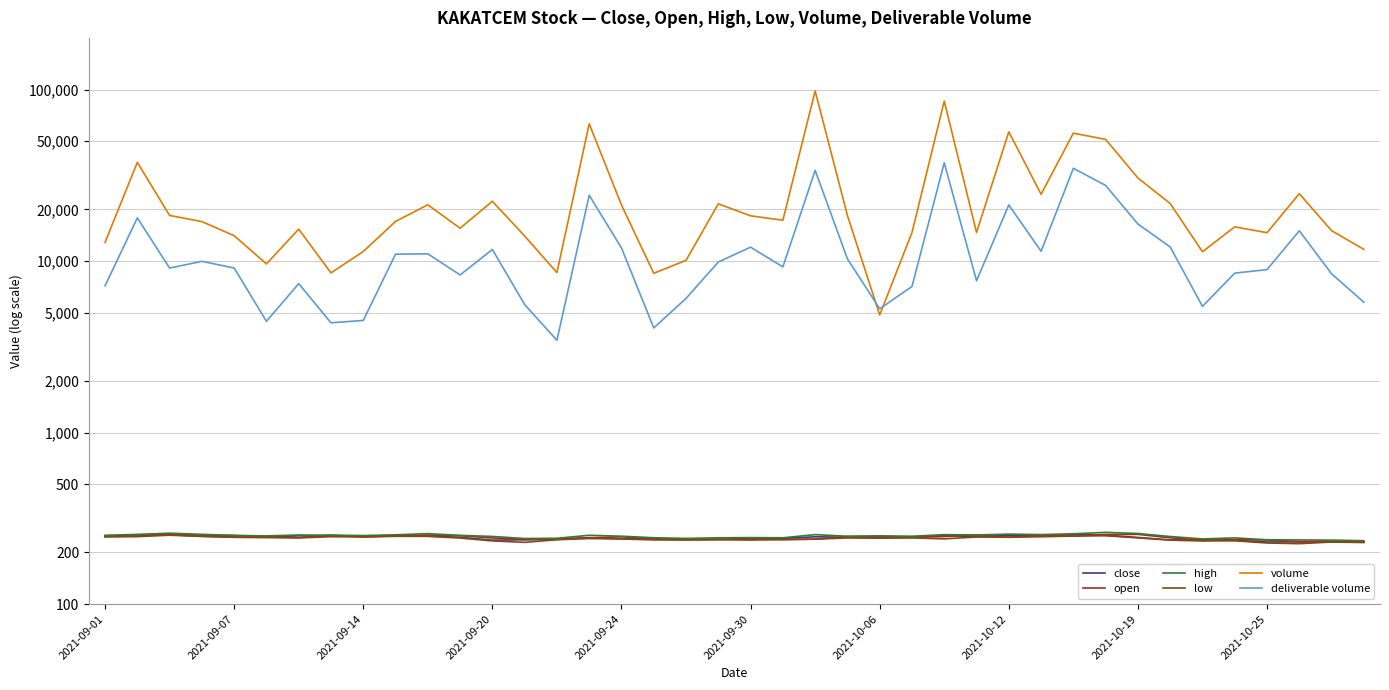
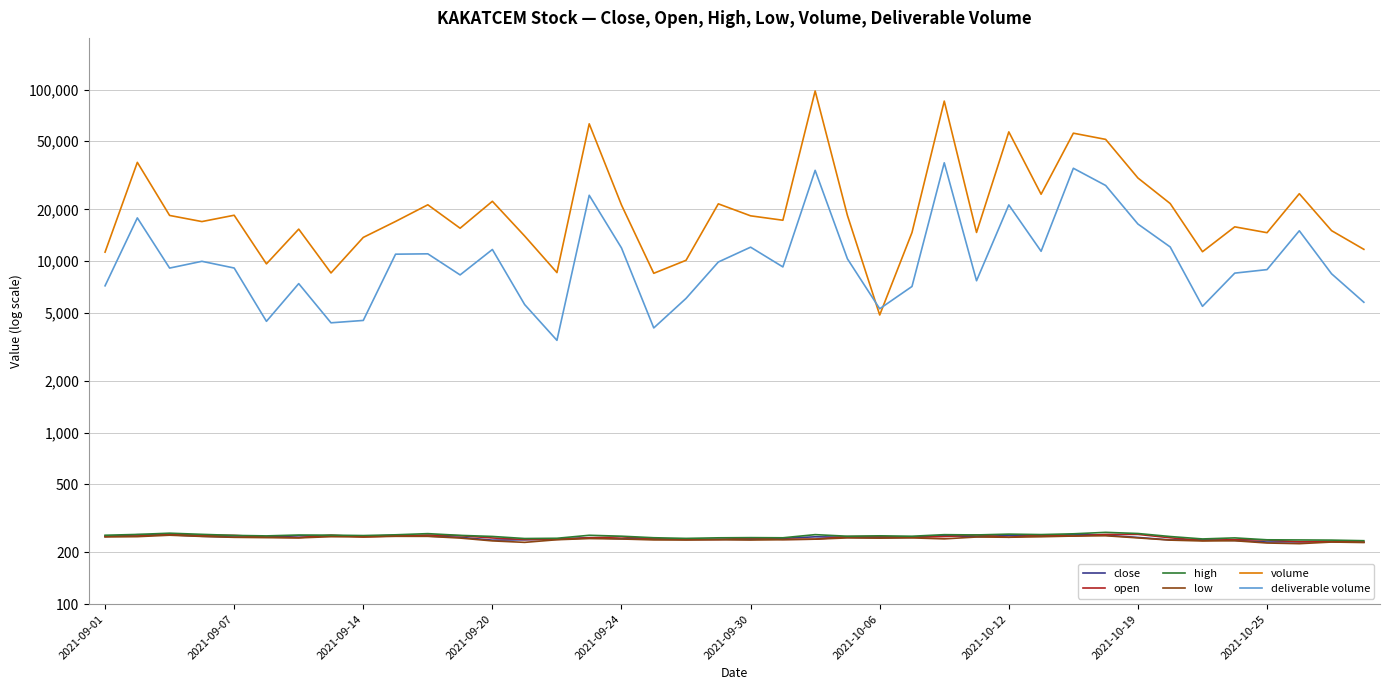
volume, 2021-09-01: 13,000 -> 11,000
volume, 2021-09-07: 14,000 -> 18,000
volume, 2021-09-14: 11,000 -> 14,000
